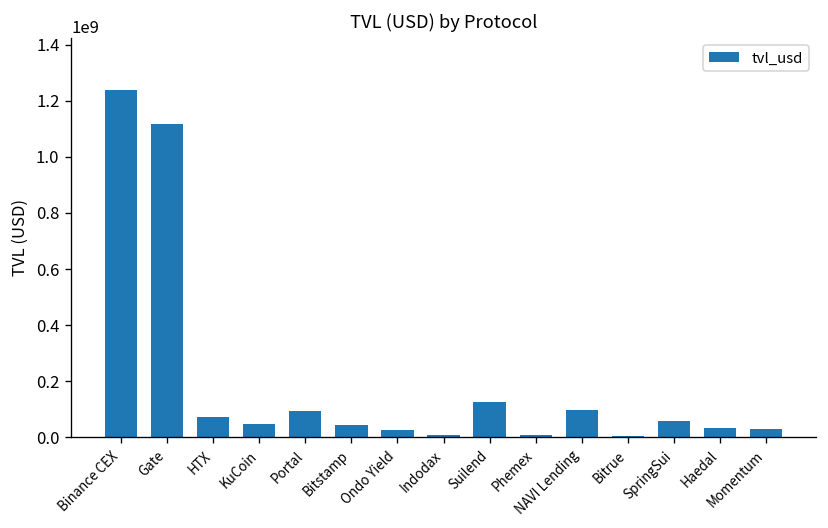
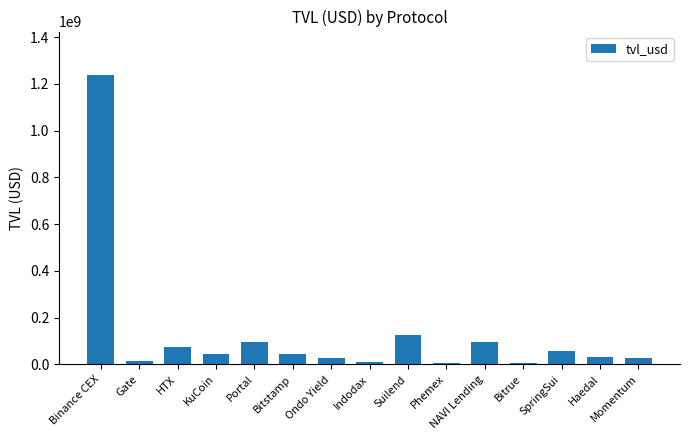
Gate: 1120000000 -> 10000000
